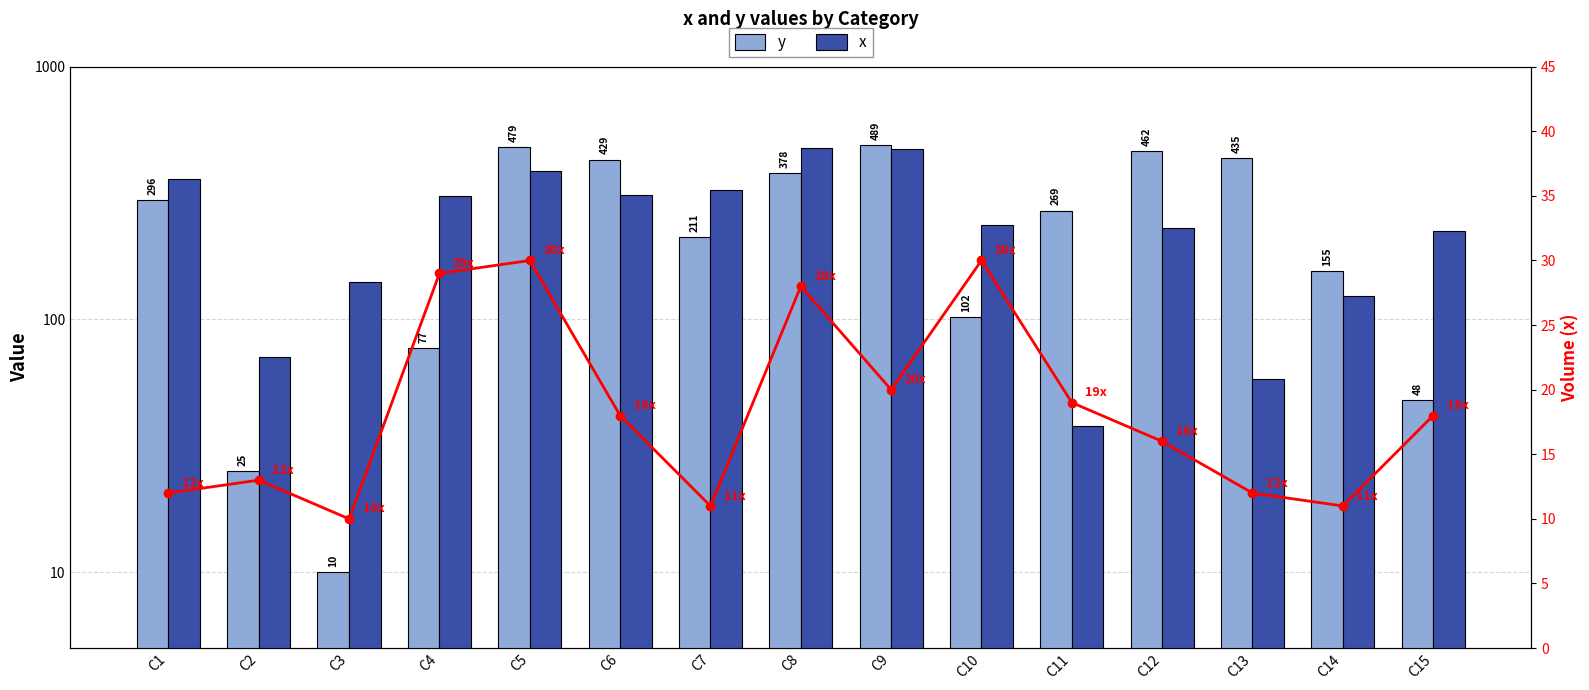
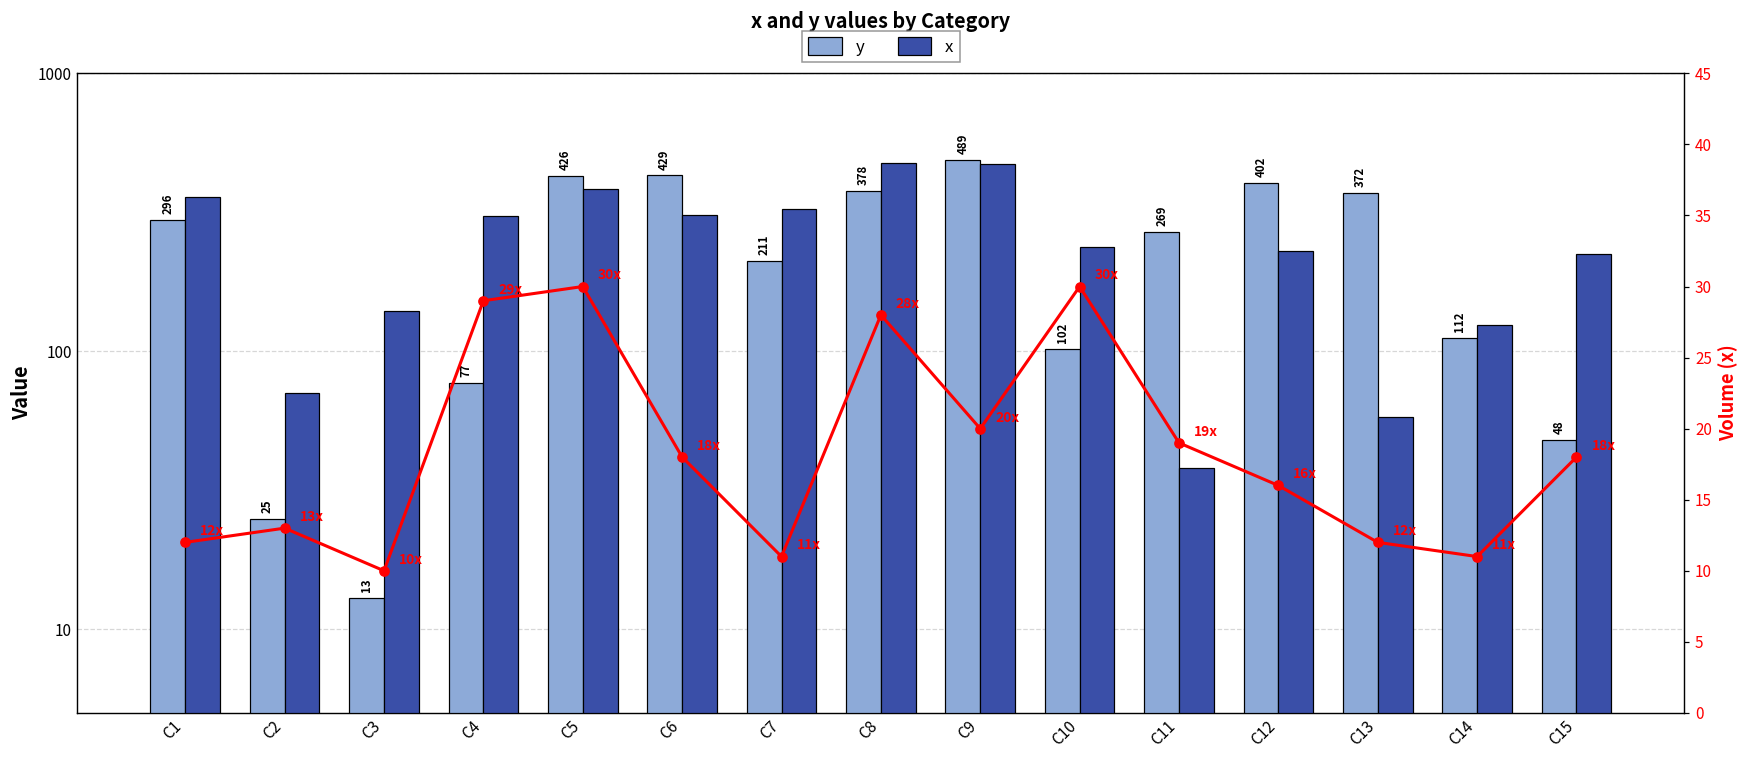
y, C3: 10 -> 13
y, C5: 479 -> 426
y, C12: 462 -> 402
y, C13: 435 -> 372
y, C14: 155 -> 112
